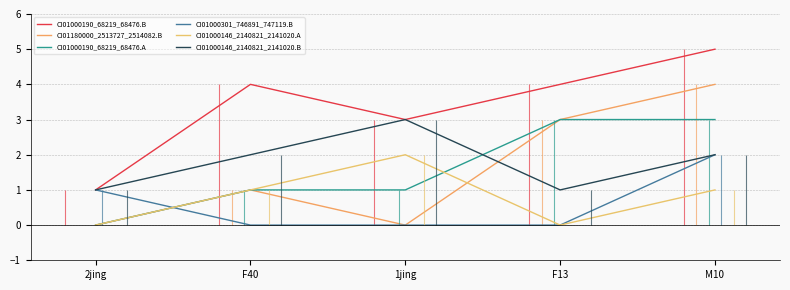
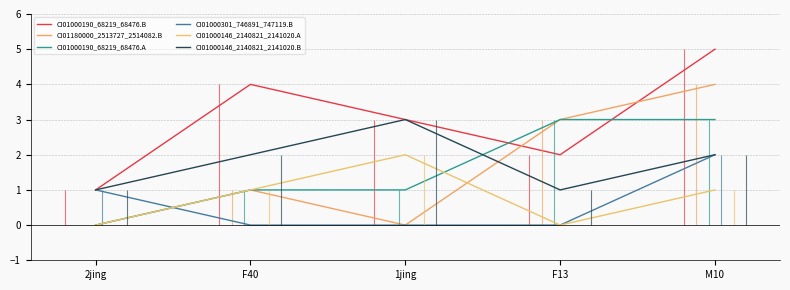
CI01000190_68219_68476.B, F13: 4 -> 2
